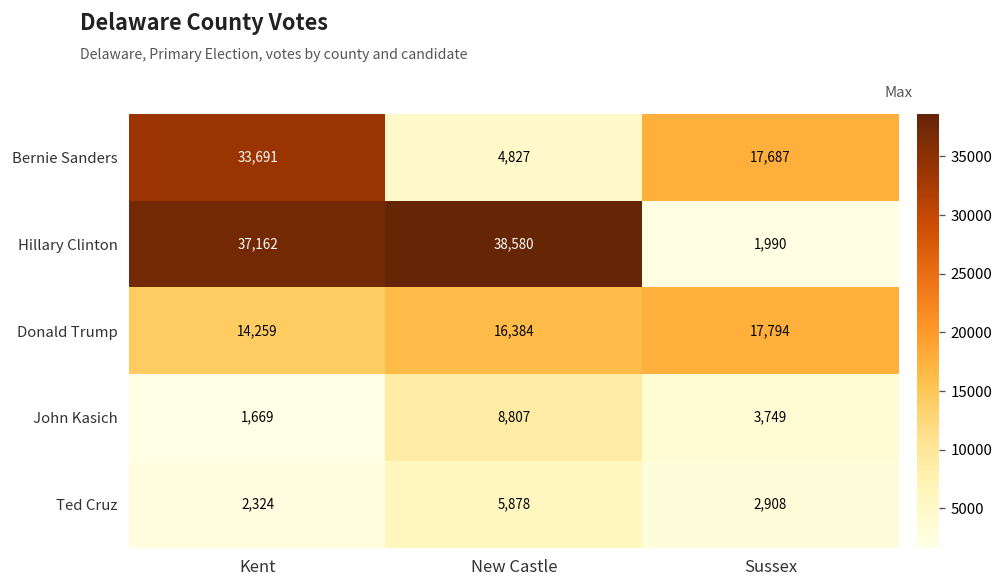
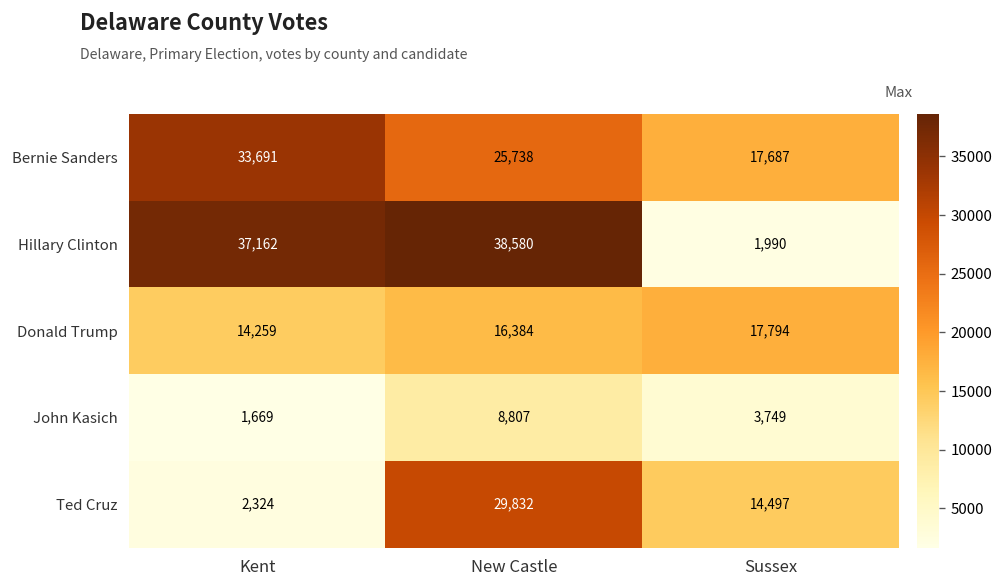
Bernie Sanders, New Castle: 4,827 -> 25,738
Ted Cruz, New Castle: 5,878 -> 29,832
Ted Cruz, Sussex: 2,908 -> 14,497
